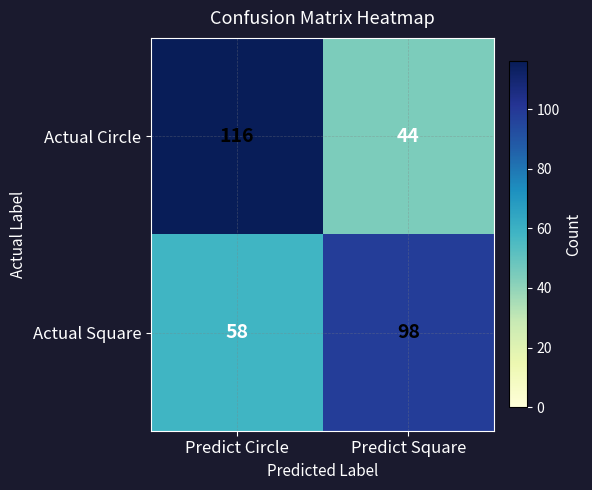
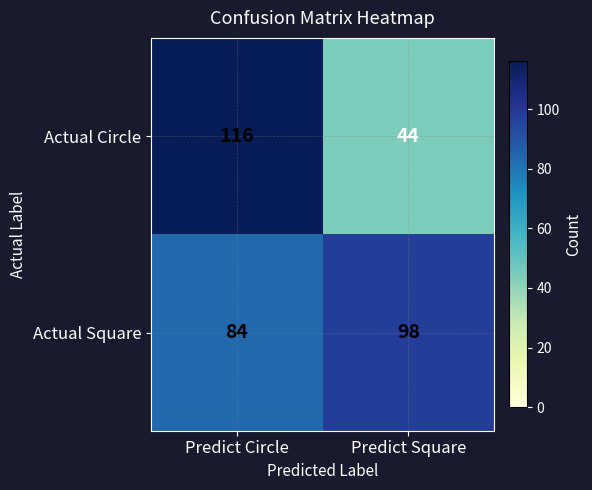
Actual Square, Predict Circle: 58 -> 84
